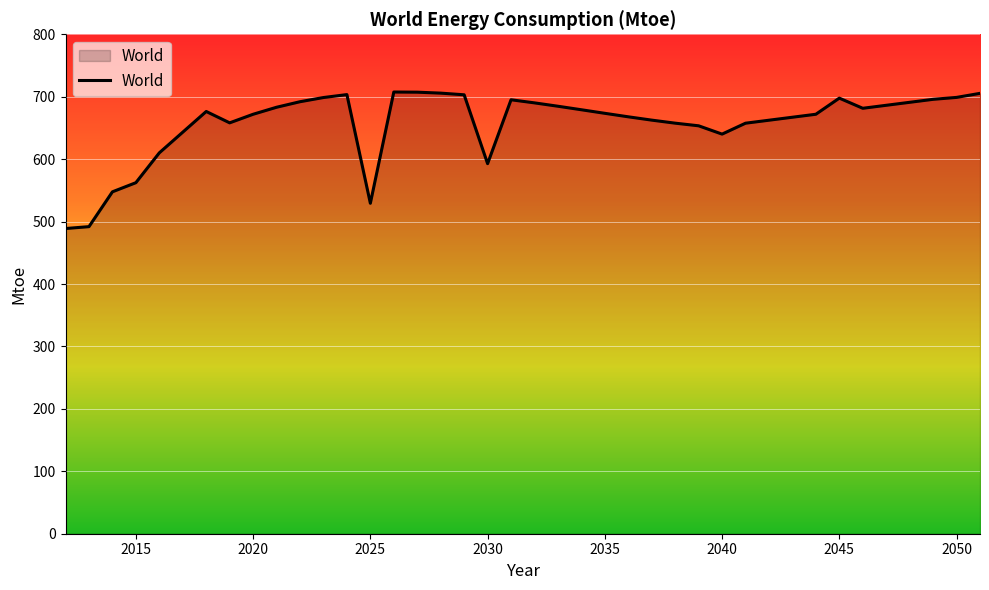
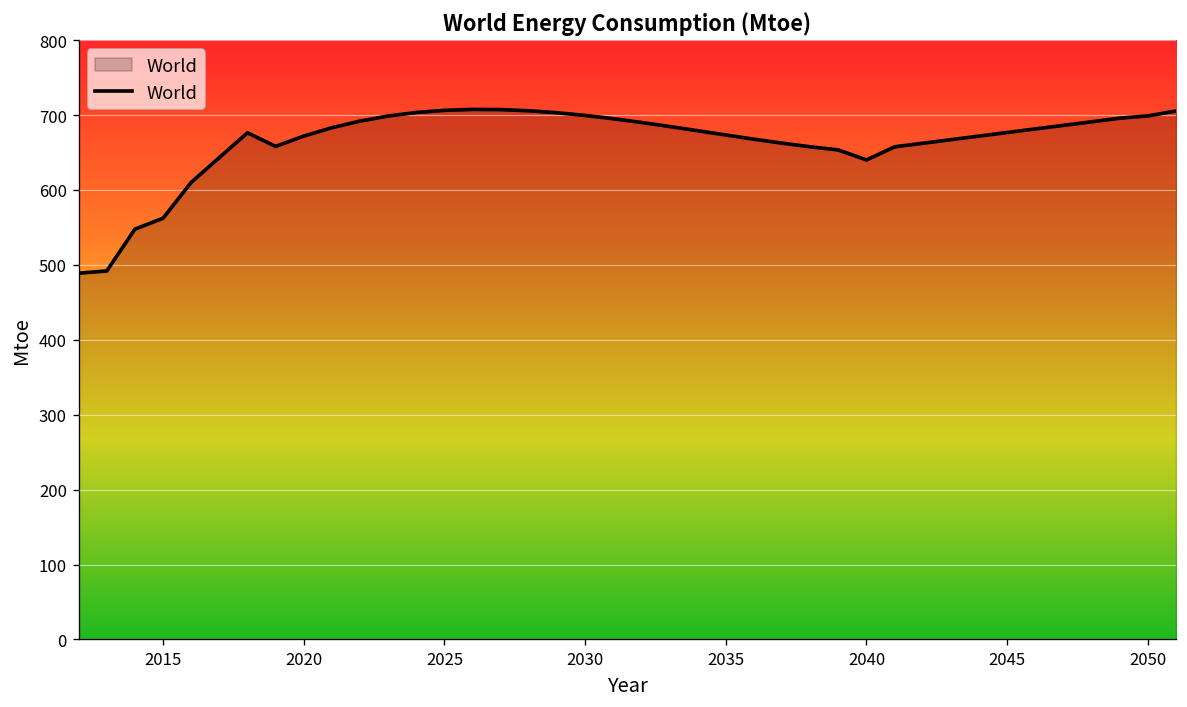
2025: 530 -> 710
2030: 590 -> 700
2045: 700 -> 680
